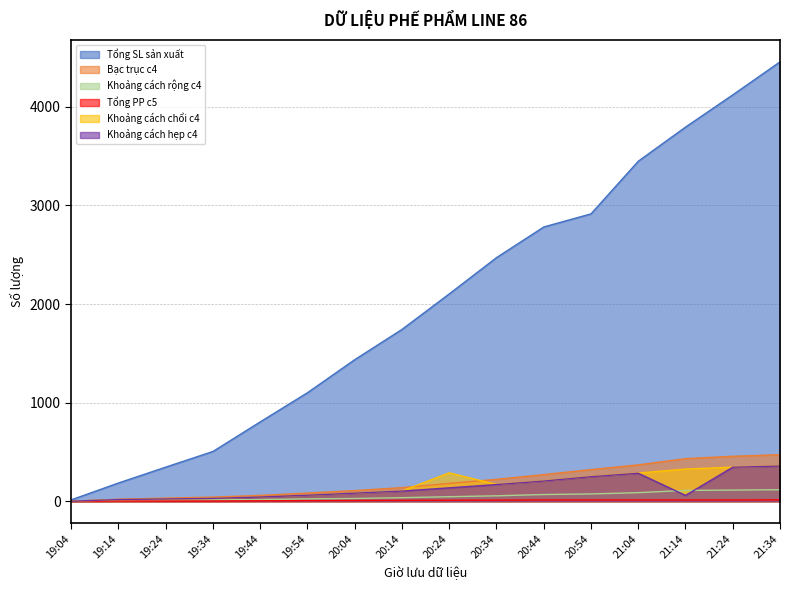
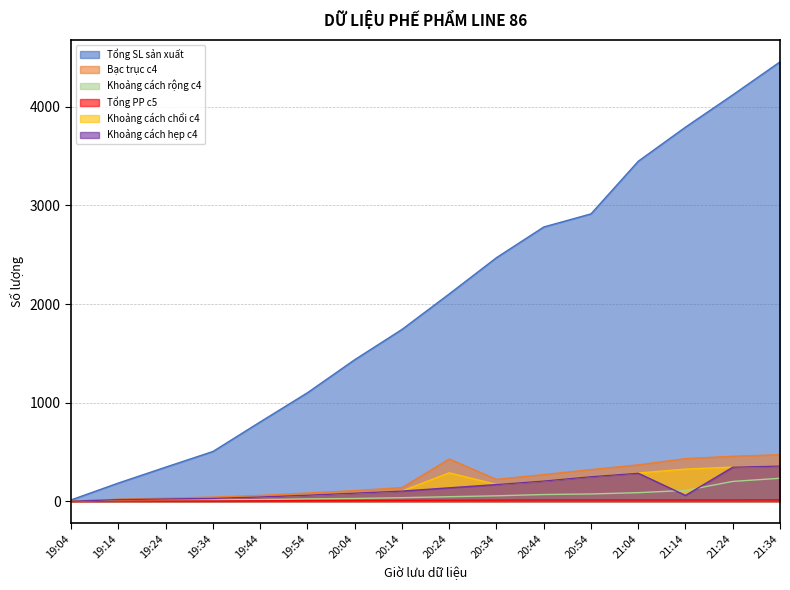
Bạc trục c4, 20:24: 200 -> 400
Khoảng cách rộng c4, 21:24: 100 -> 200
Khoảng cách rộng c4, 21:34: 100 -> 200
